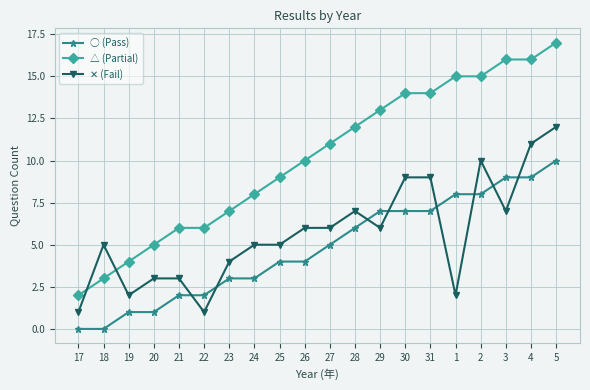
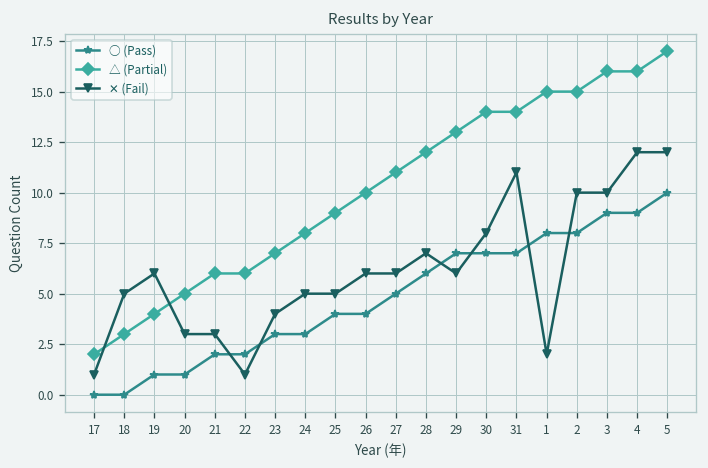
✕ (Fail), 19: 2 -> 6
✕ (Fail), 30: 9 -> 8
✕ (Fail), 31: 9 -> 11
✕ (Fail), 3: 7 -> 10
✕ (Fail), 4: 11 -> 12
